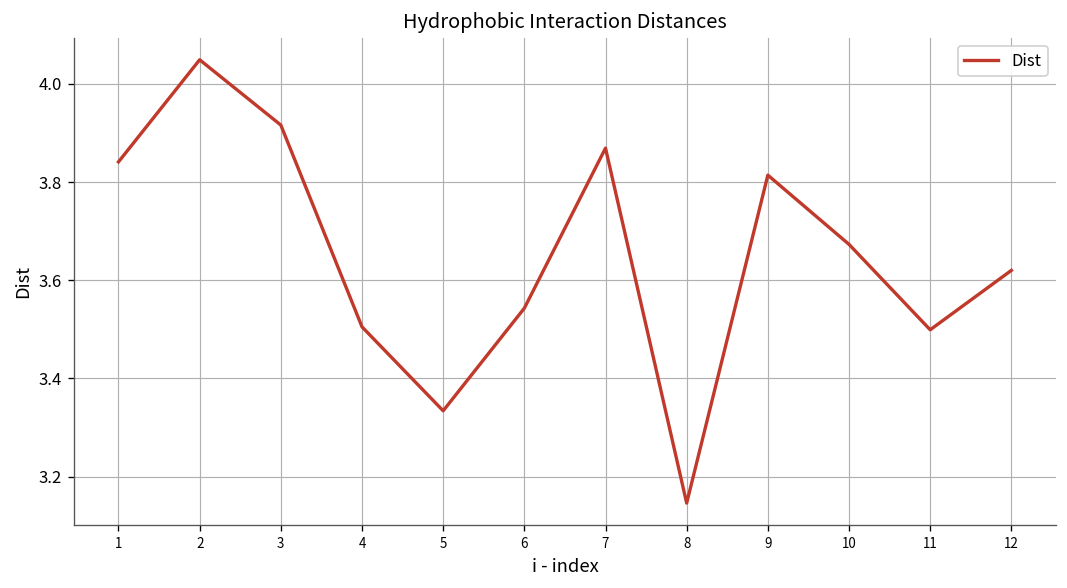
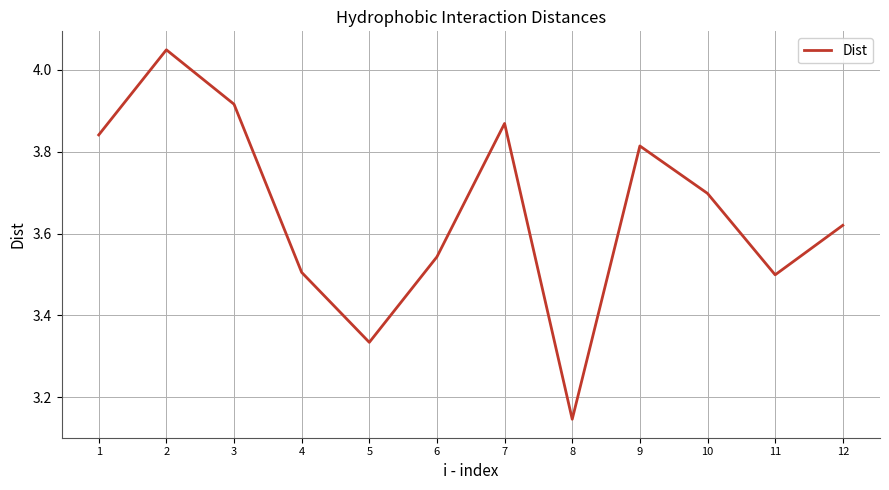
10: 3.67 -> 3.70
